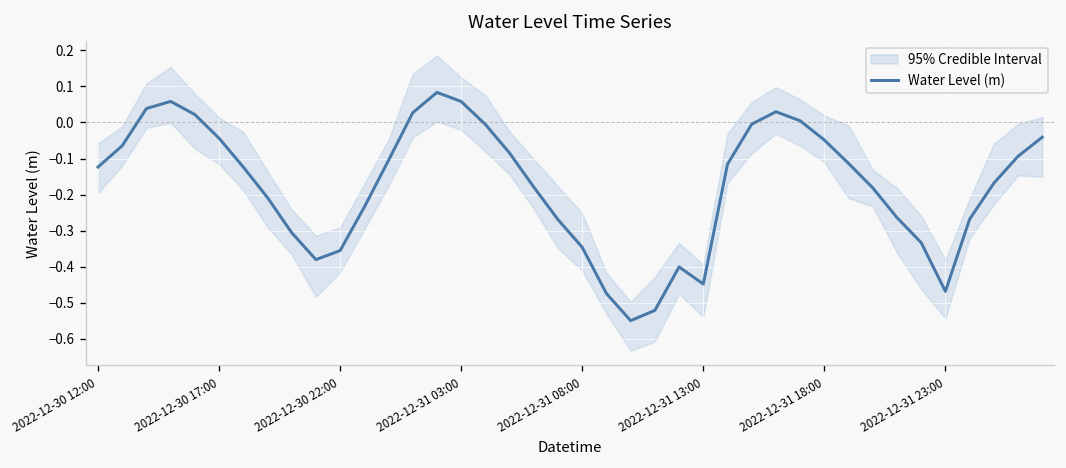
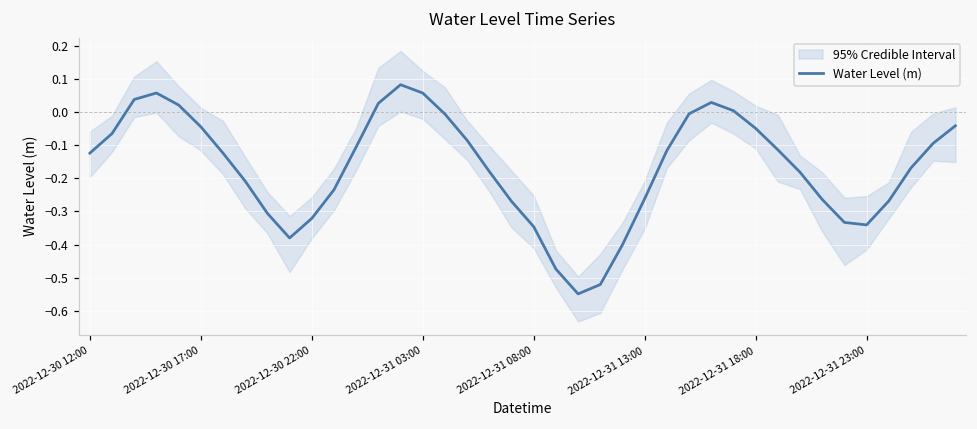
Water Level (m), 2022-12-30 22:00: -0.36 -> -0.32
Water Level (m), 2022-12-31 13:00: -0.45 -> -0.26
Water Level (m), 2022-12-31 23:00: -0.47 -> -0.34
